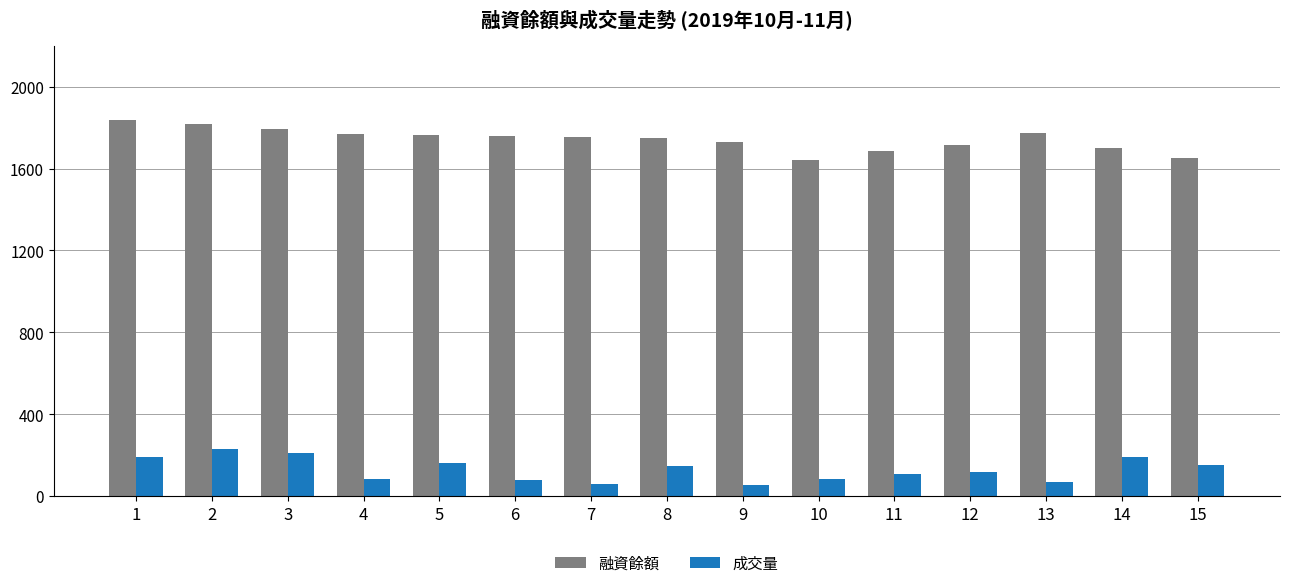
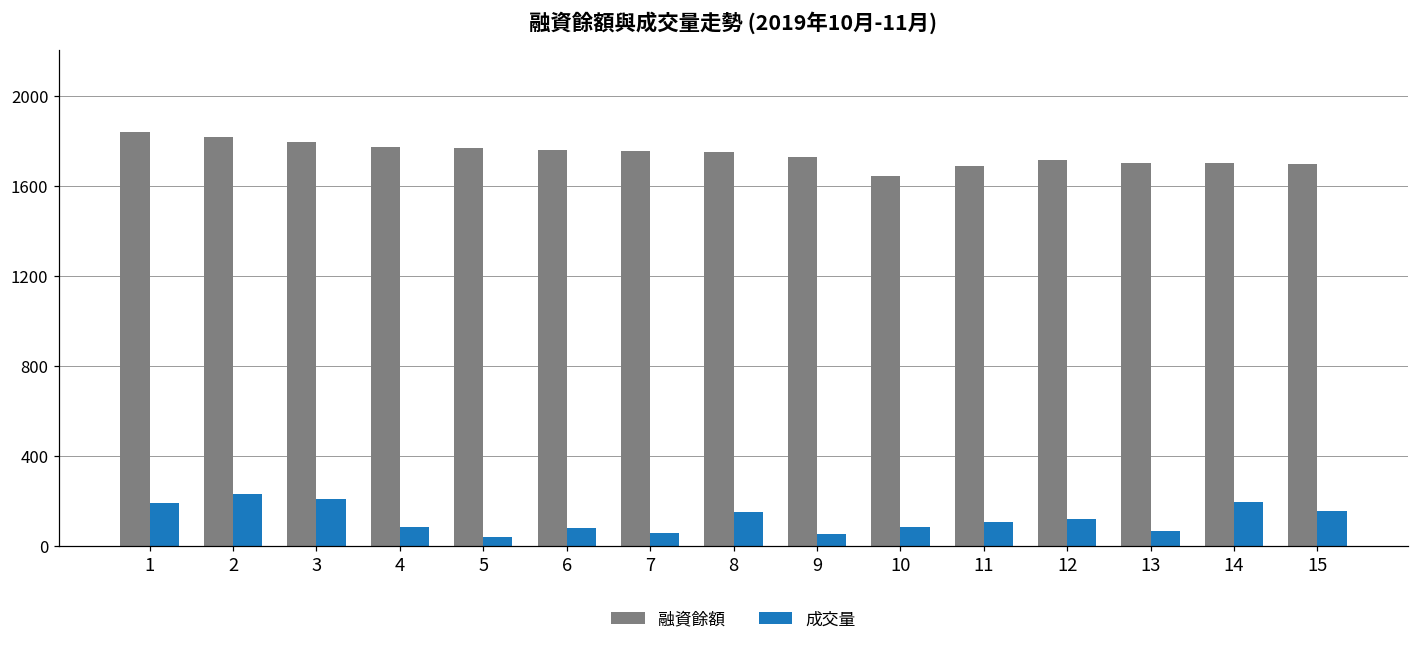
成交量, 5: 160 -> 40
融資餘額, 13: 1770 -> 1700
融資餘額, 15: 1650 -> 1690
